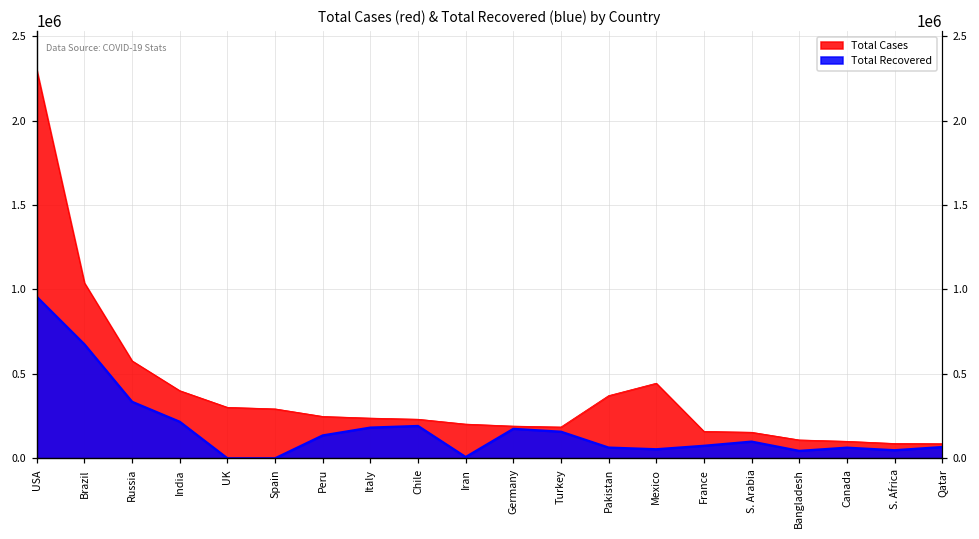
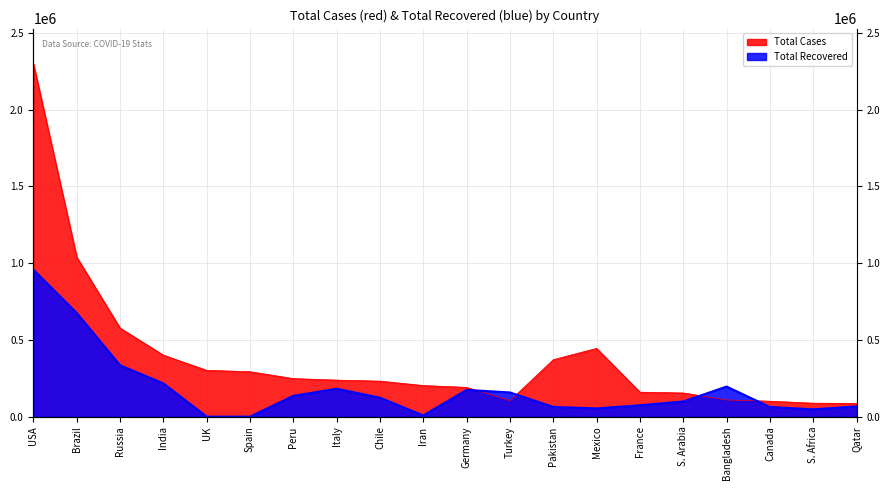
Total Recovered, Chile: 190000 -> 120000
Total Cases, Turkey: 190000 -> 100000
Total Recovered, Bangladesh: 40000 -> 200000
